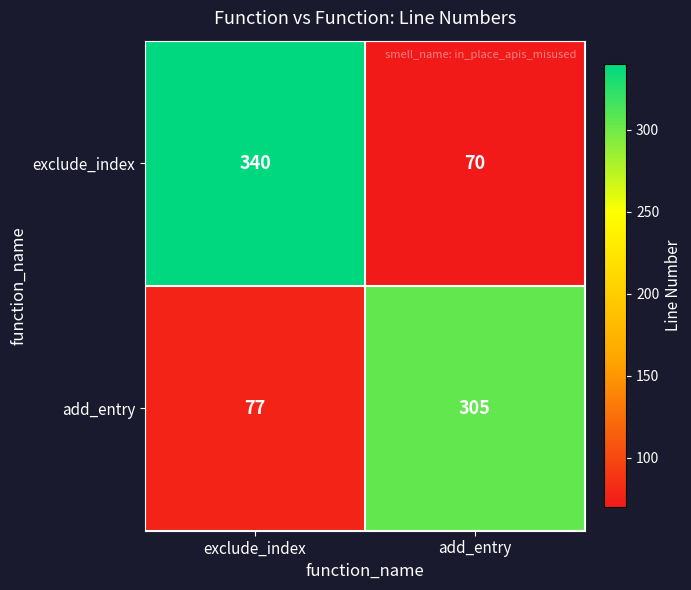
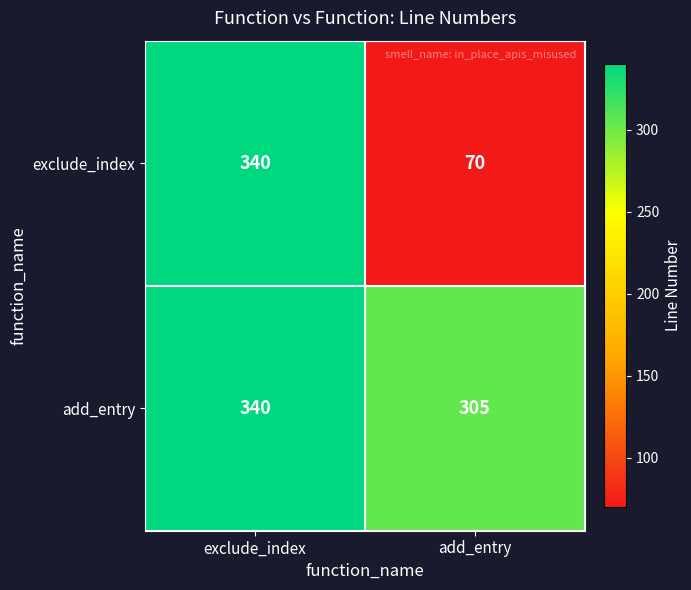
add_entry, exclude_index: 77 -> 340
